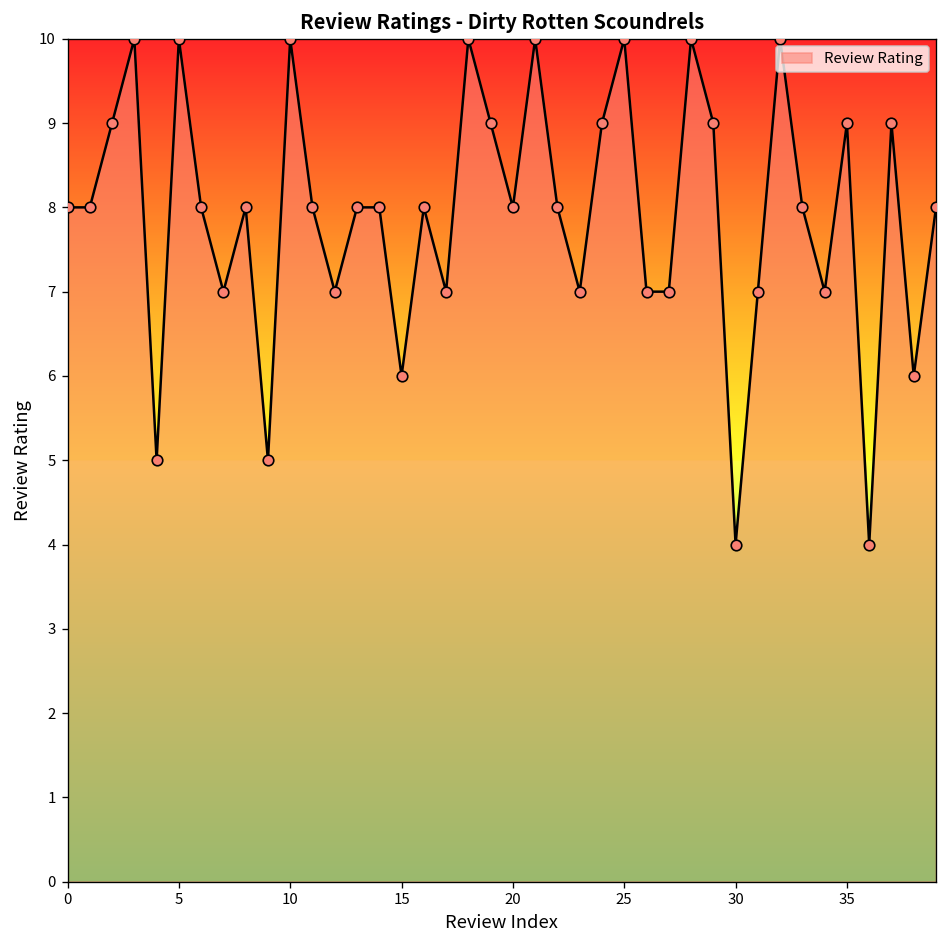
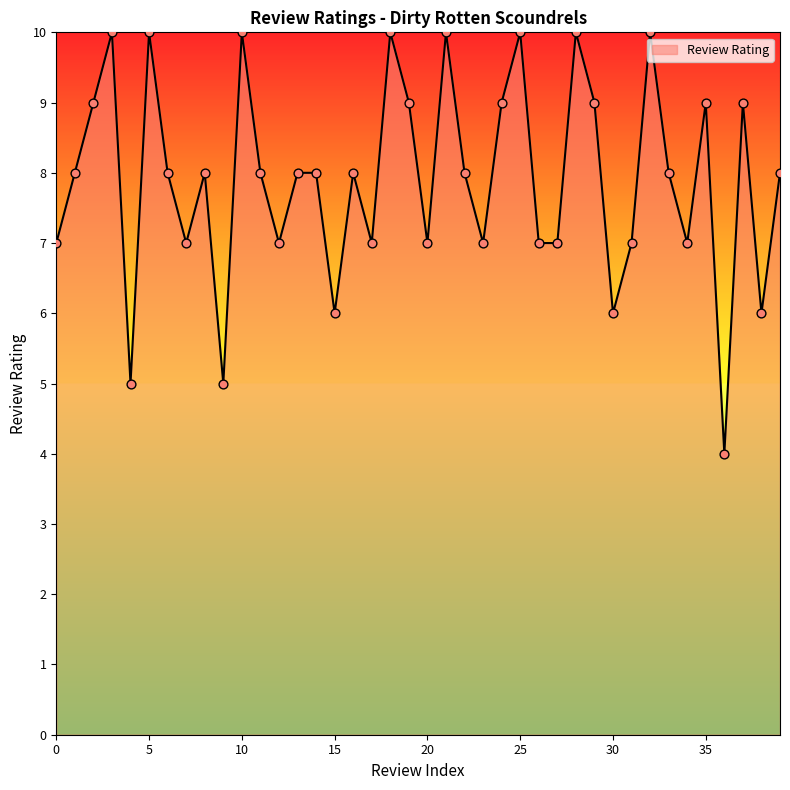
0: 8 -> 7
20: 8 -> 7
30: 4 -> 6
